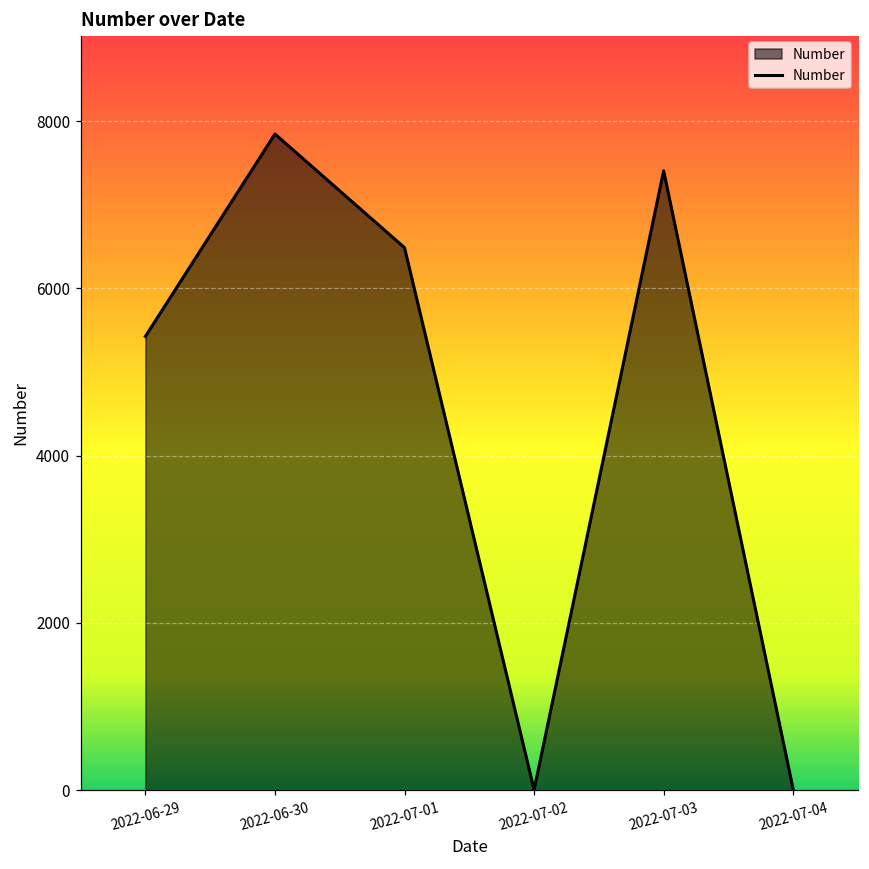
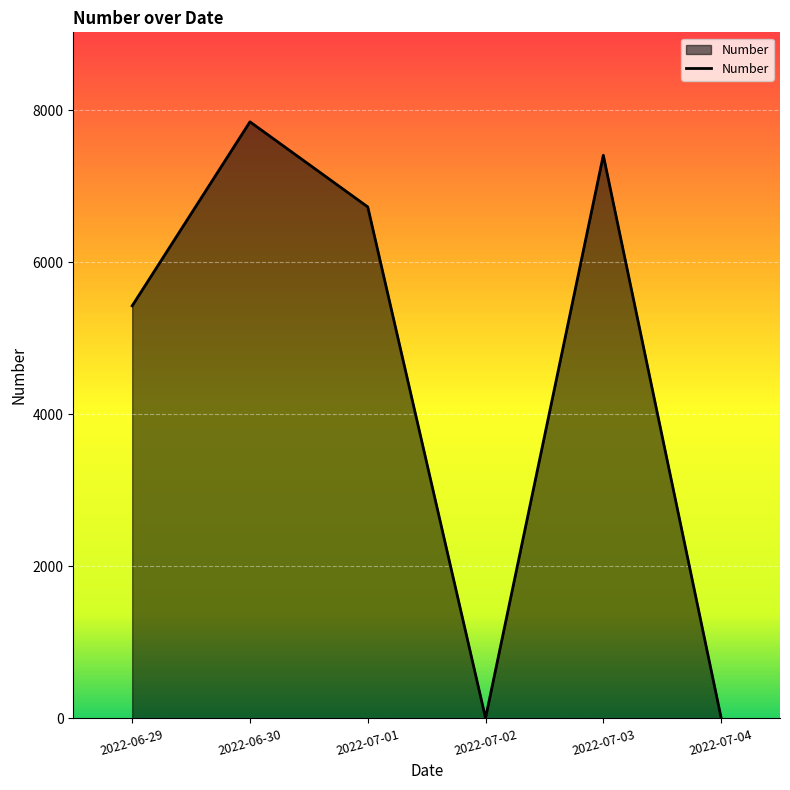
2022-07-01: 6500 -> 6700
